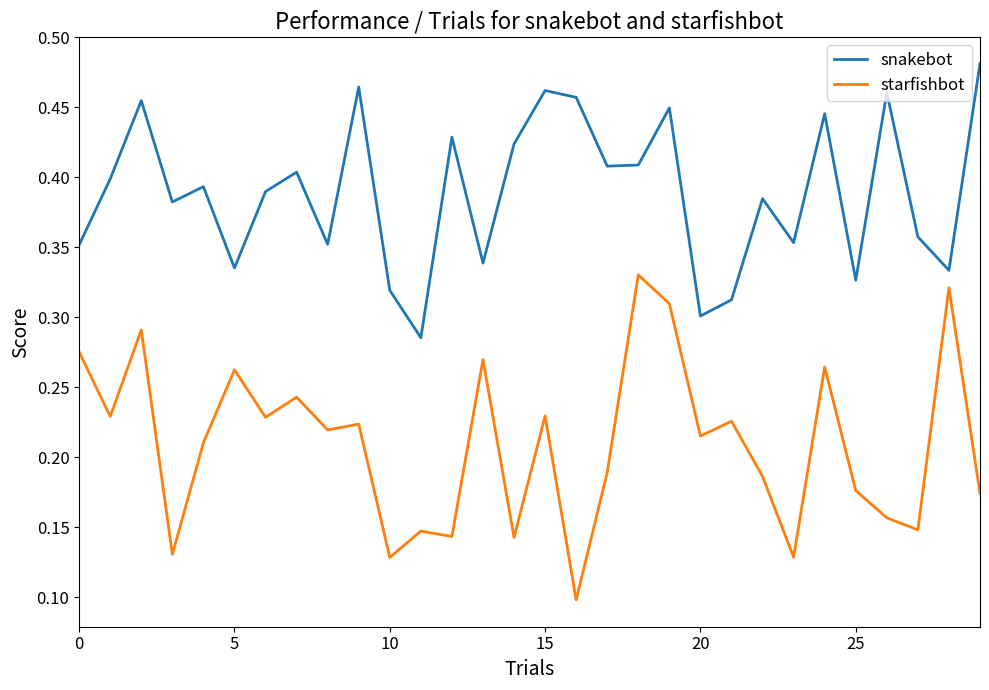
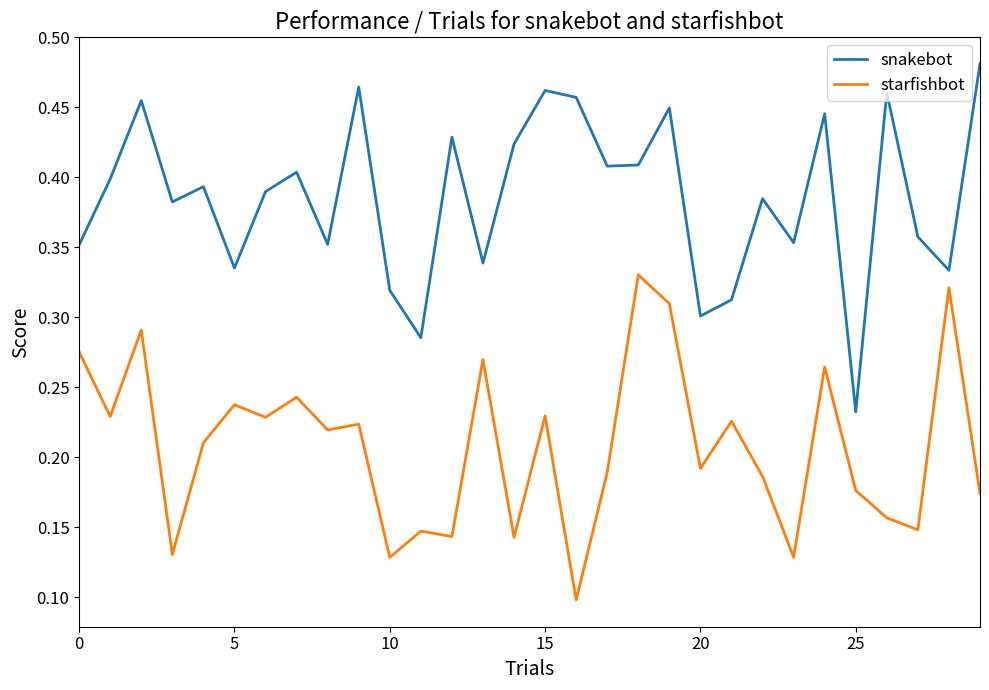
starfishbot, 5: 0.262 -> 0.237
starfishbot, 20: 0.215 -> 0.192
snakebot, 25: 0.326 -> 0.232
